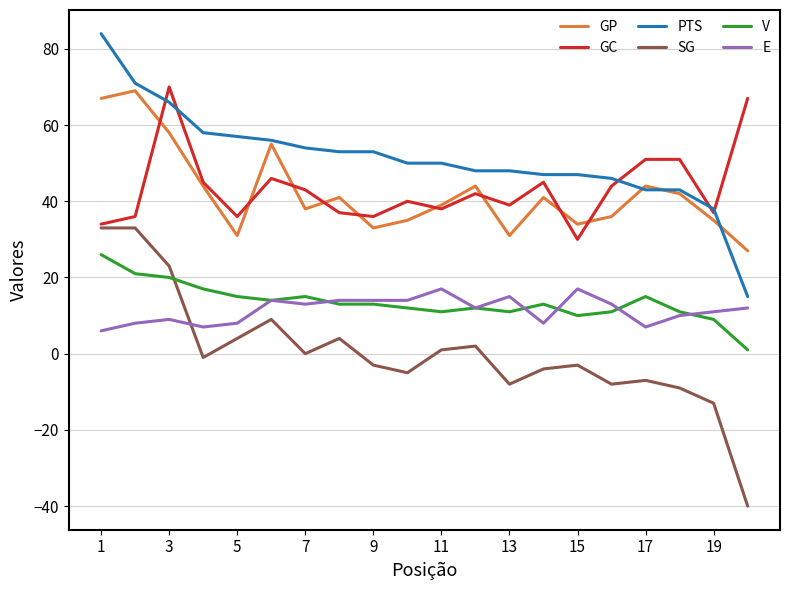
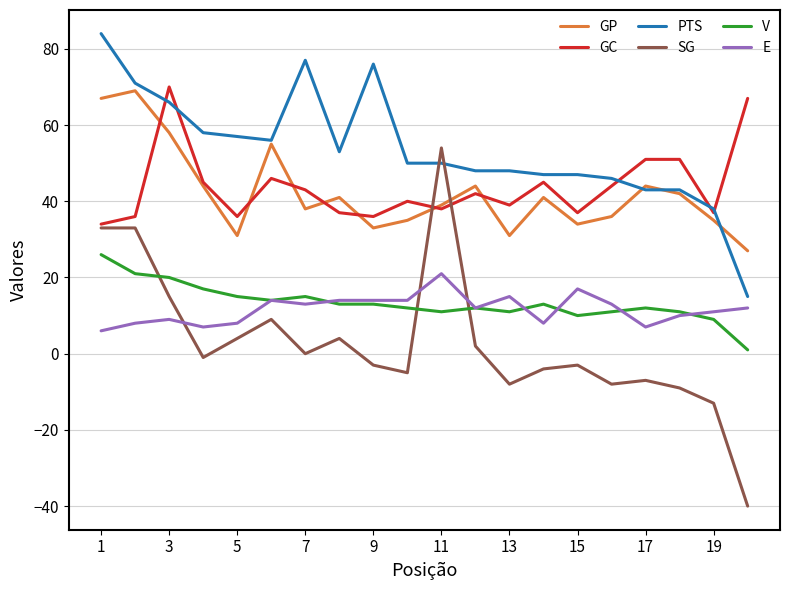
SG, 3: 23 -> 15
PTS, 7: 54 -> 77
PTS, 9: 53 -> 76
SG, 11: 1 -> 54
E, 11: 17 -> 21
GC, 15: 30 -> 37
V, 17: 15 -> 12
